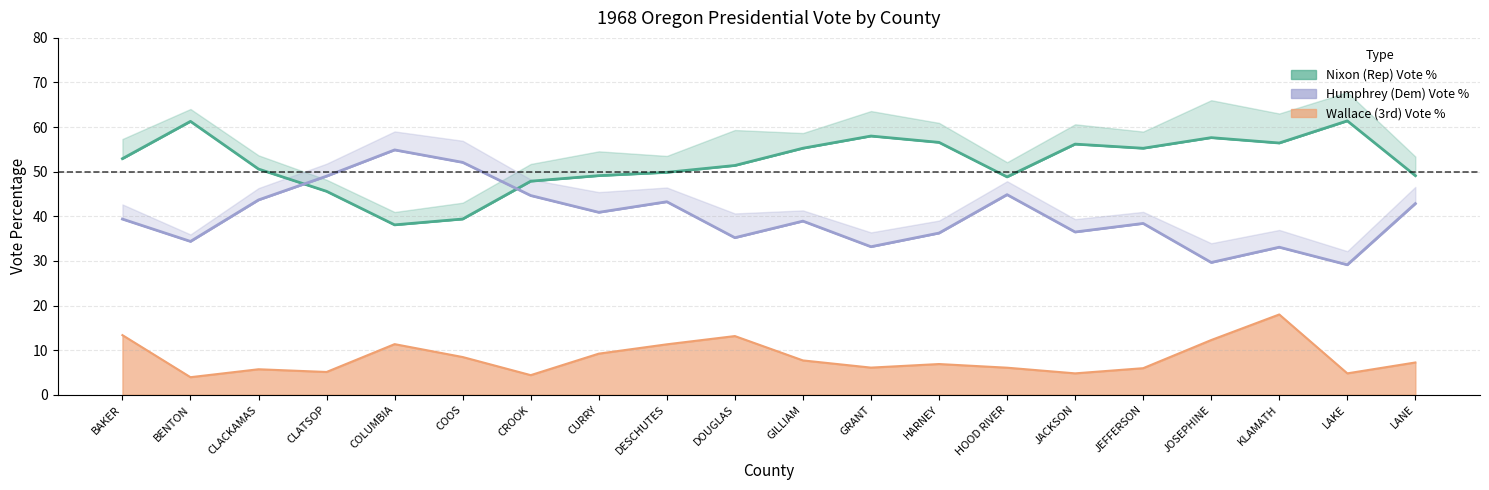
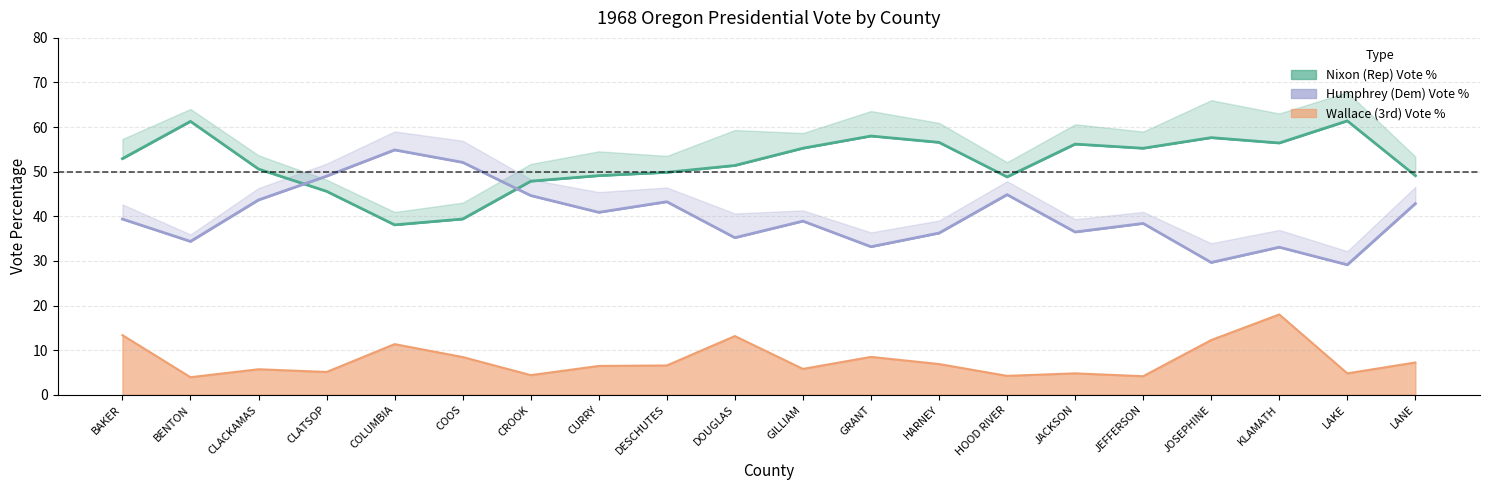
Wallace (3rd) Vote %, CURRY: 9 -> 6
Wallace (3rd) Vote %, DESCHUTES: 11 -> 7
Wallace (3rd) Vote %, GILLIAM: 8 -> 6
Wallace (3rd) Vote %, GRANT: 6 -> 8
Wallace (3rd) Vote %, HOOD RIVER: 6 -> 4
Wallace (3rd) Vote %, JEFFERSON: 6 -> 4
